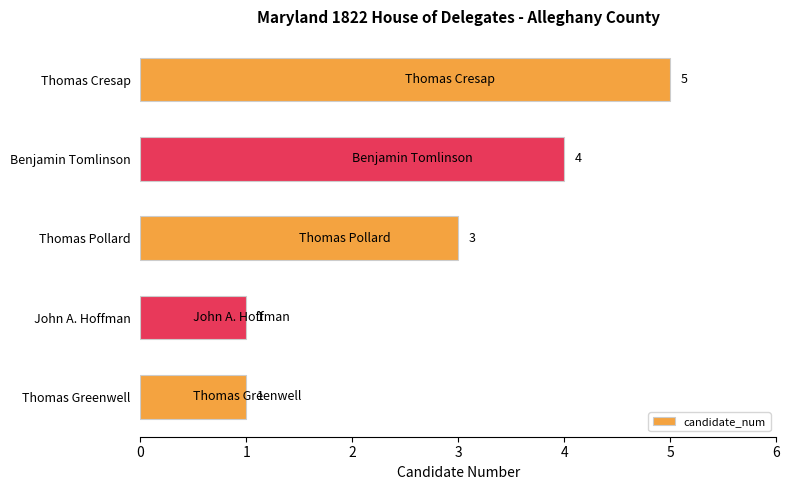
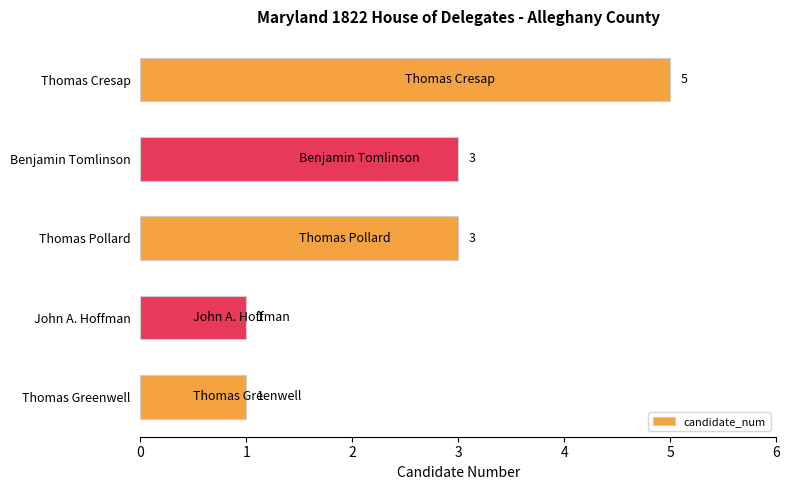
Benjamin Tomlinson: 4 -> 3
